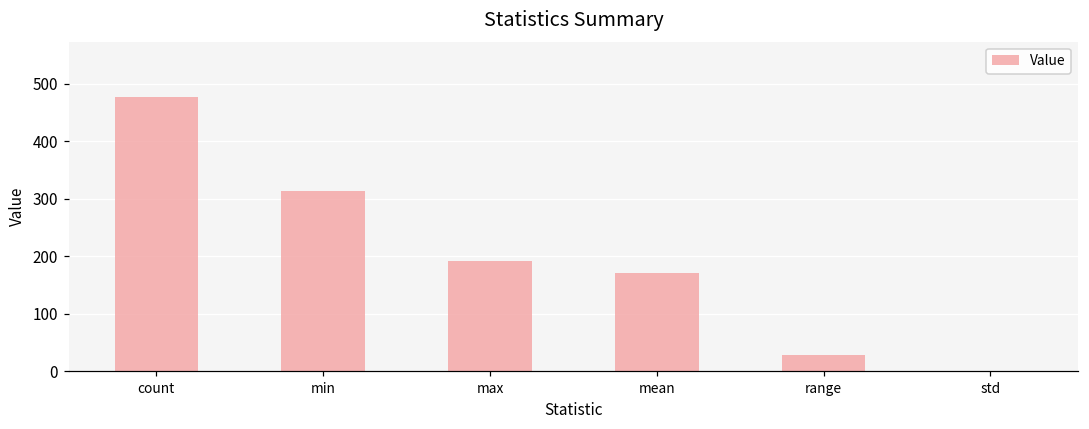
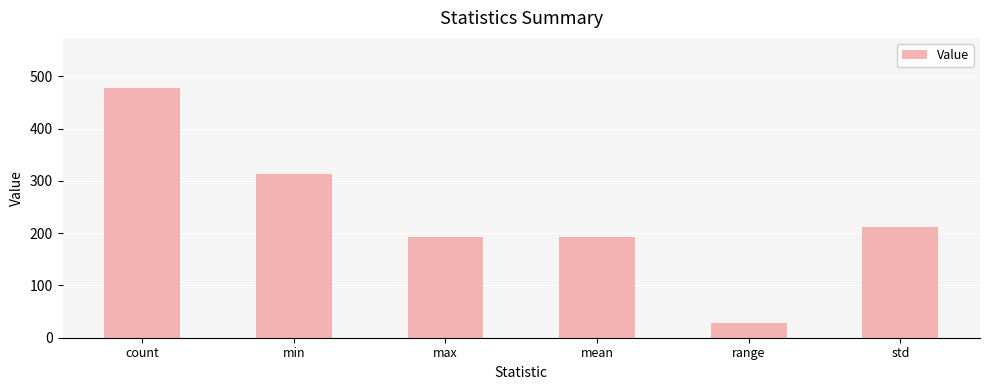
mean: 170 -> 190
std: 0 -> 210
